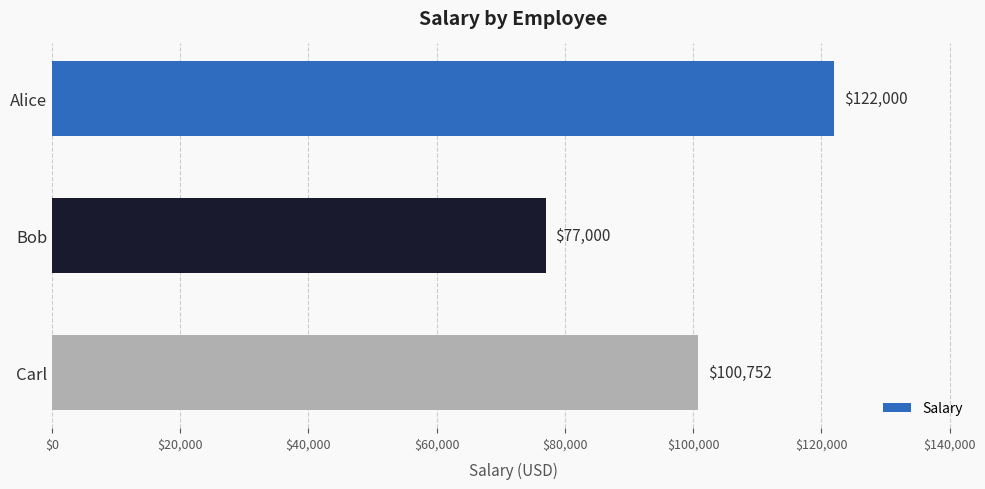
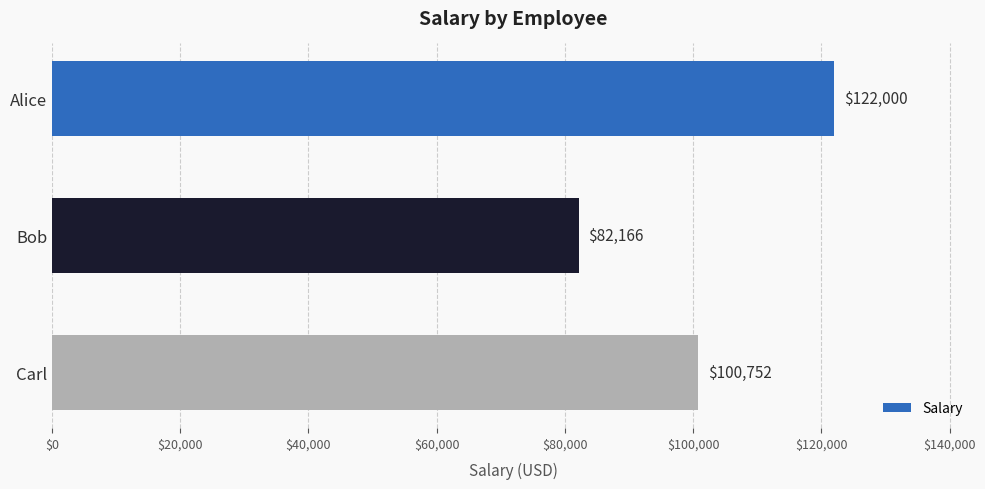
Bob: $77,000 -> $82,166
